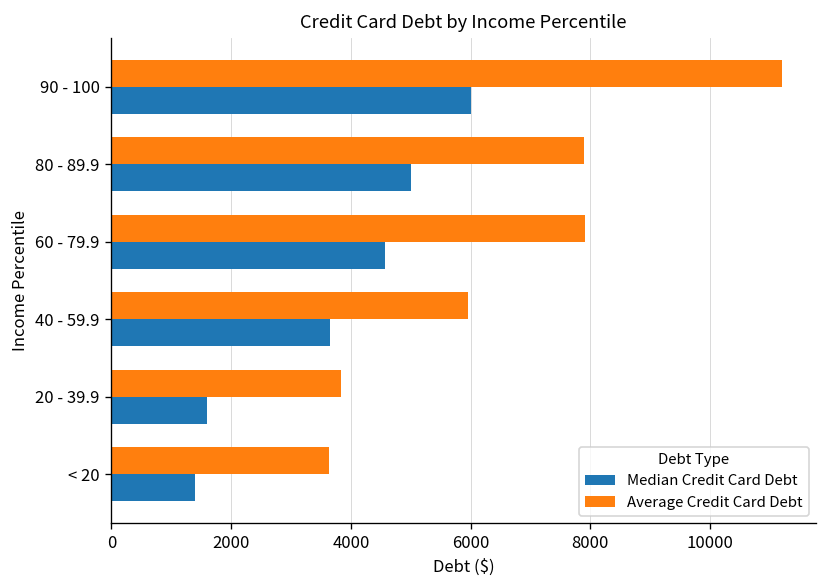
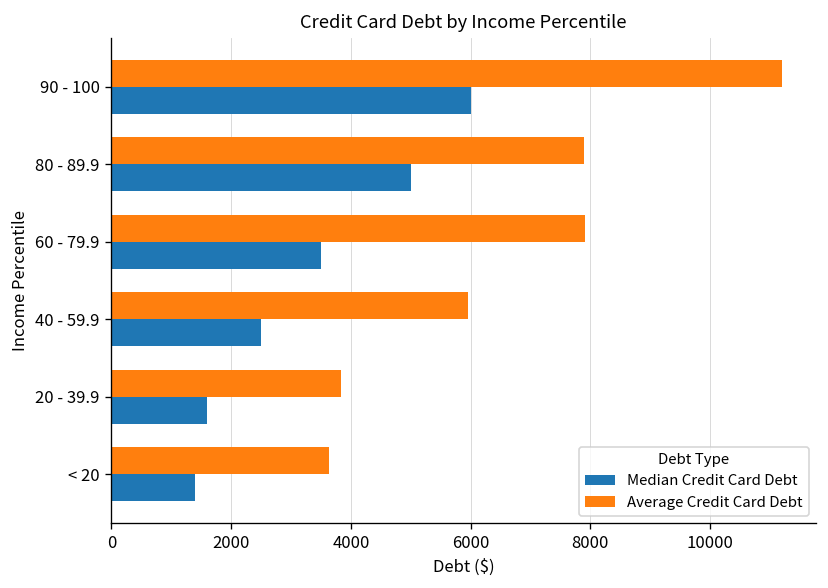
Median Credit Card Debt, 60 - 79.9: 4600 -> 3500
Median Credit Card Debt, 40 - 59.9: 3700 -> 2500
